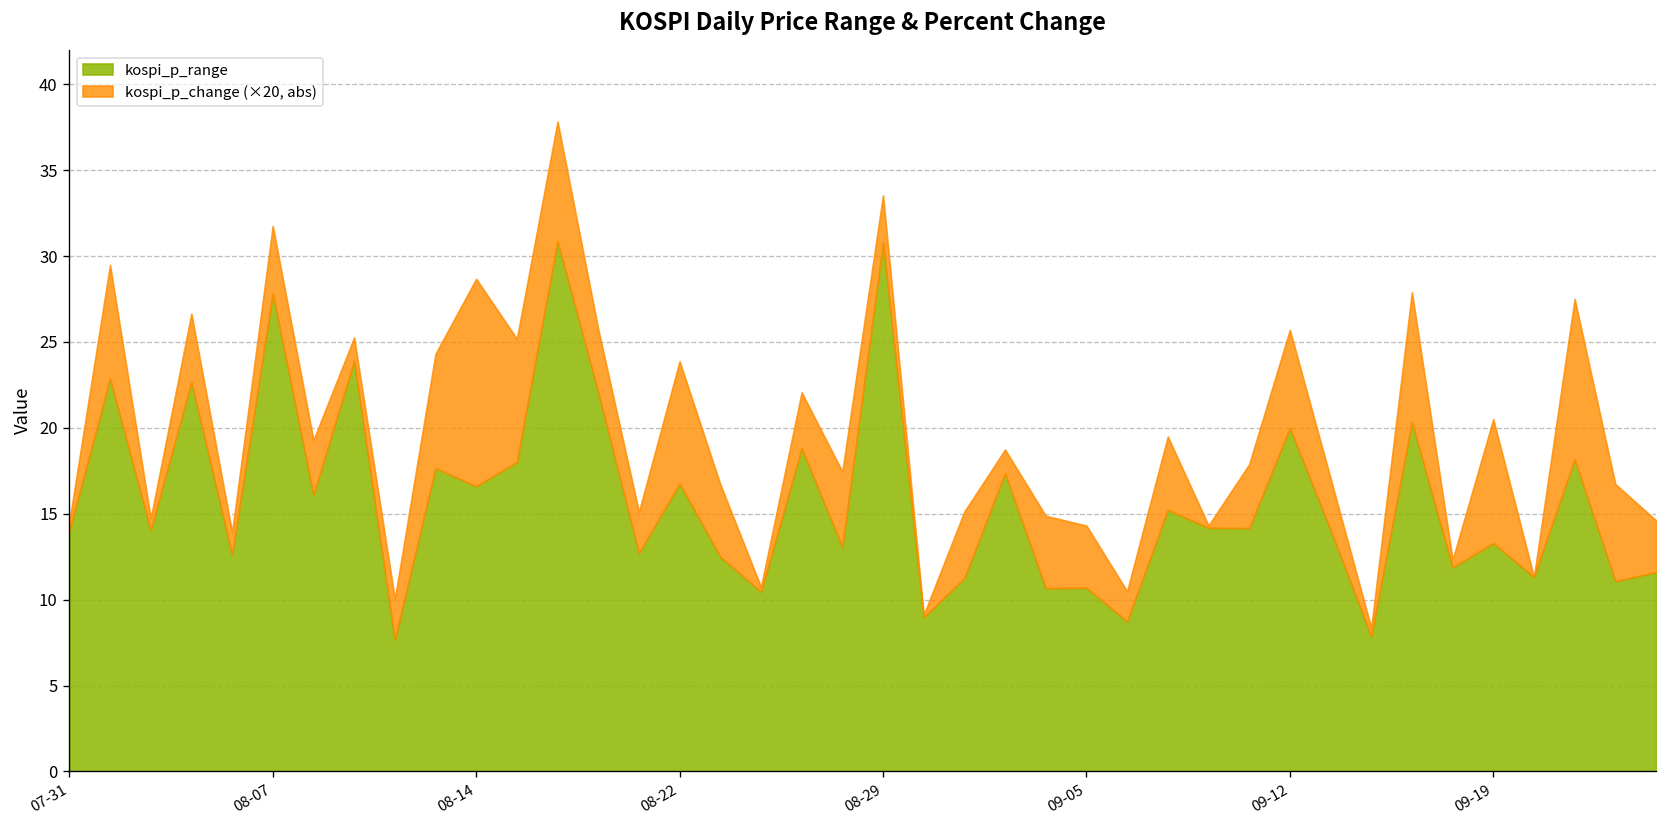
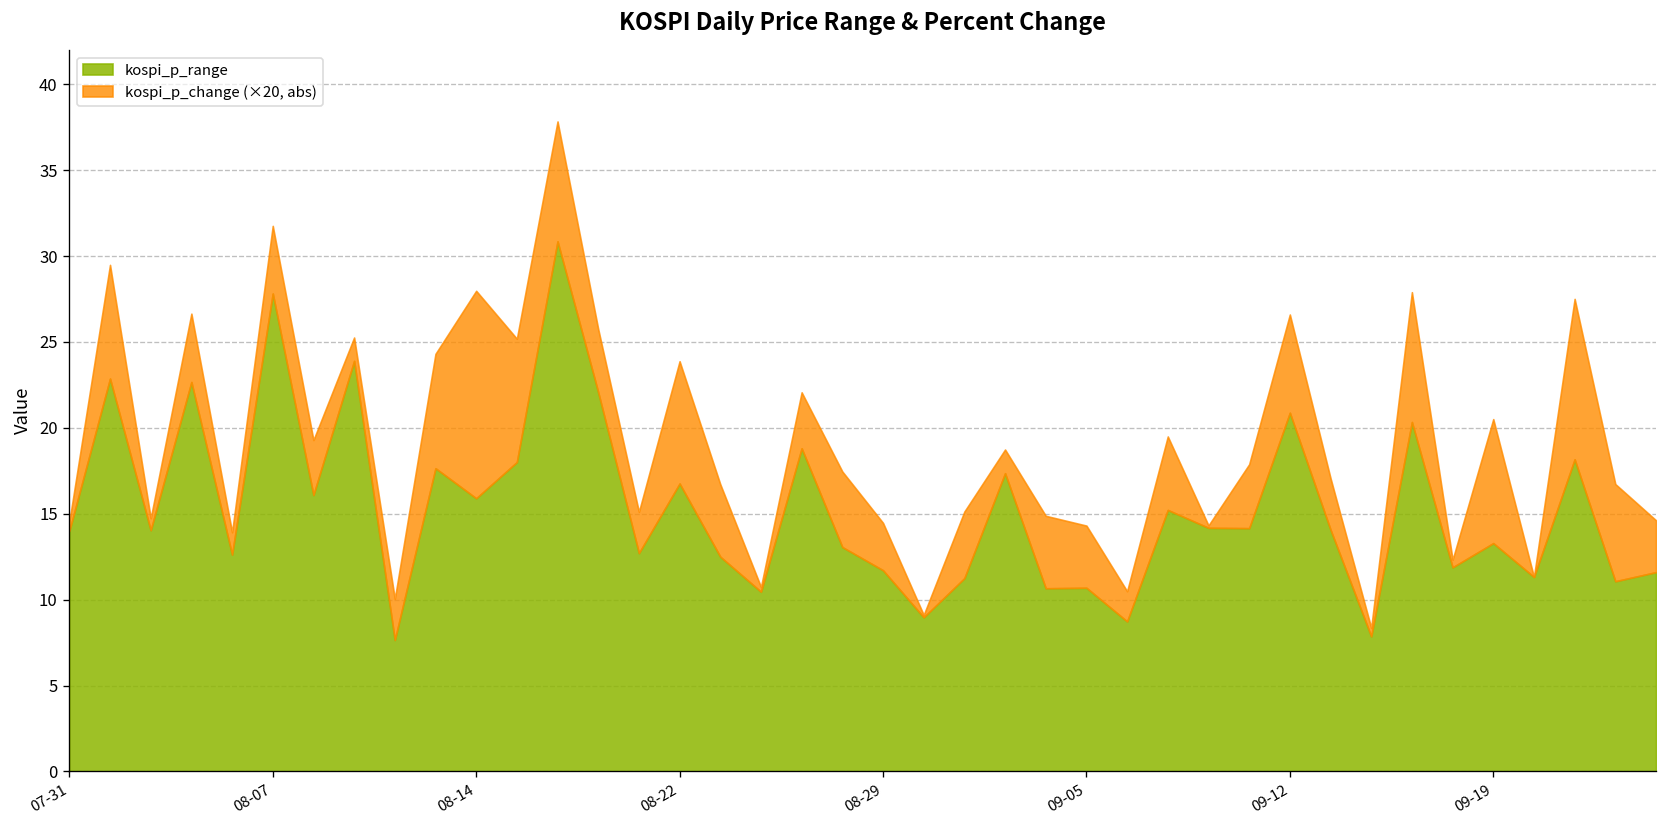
kospi_p_range, 08-14: 16.6 -> 15.9
kospi_p_range, 08-29: 30.8 -> 11.7
kospi_p_range, 09-12: 20.0 -> 20.9
